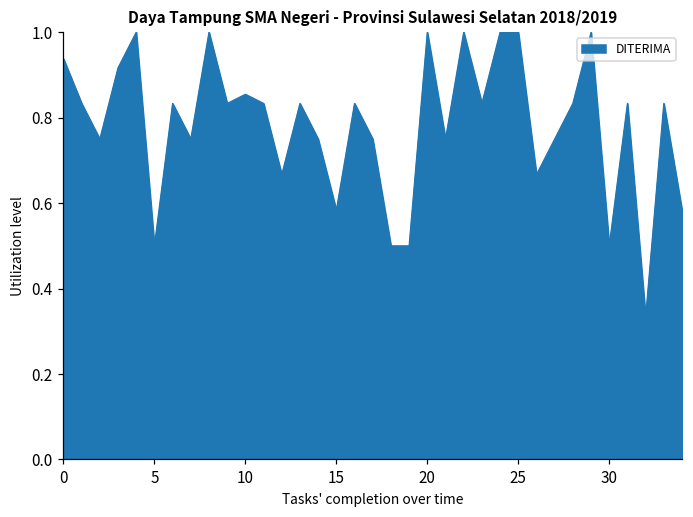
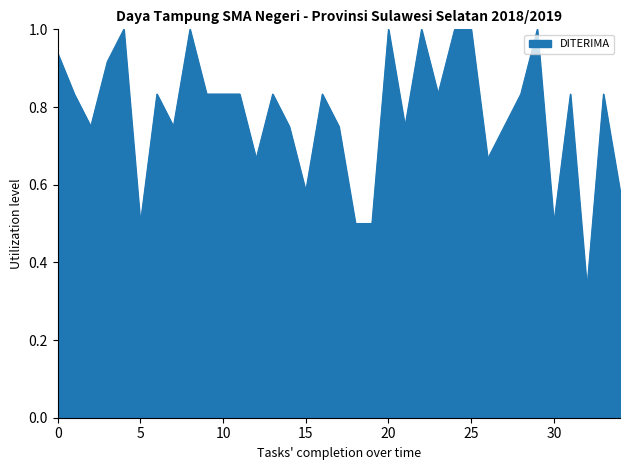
10: 0.85 -> 0.83
